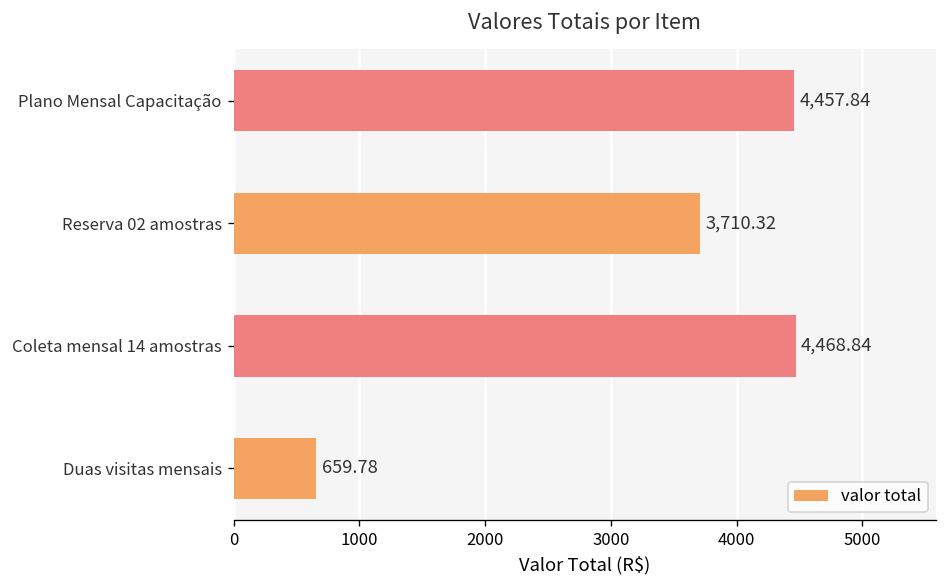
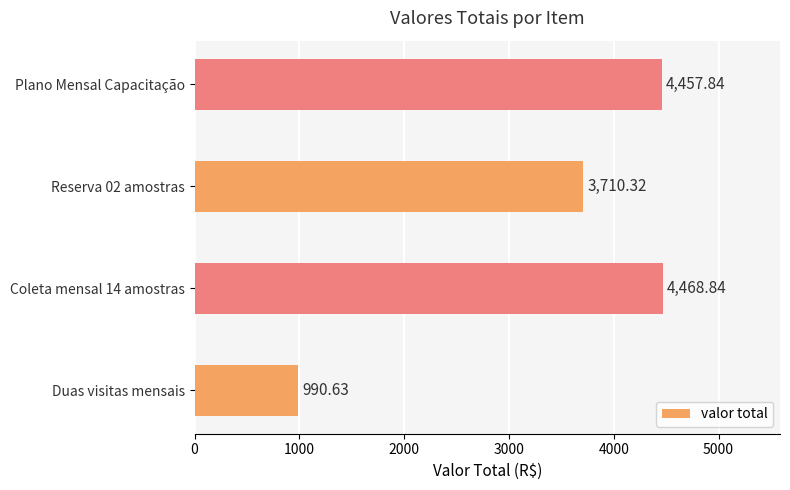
Duas visitas mensais: 659.78 -> 990.63
